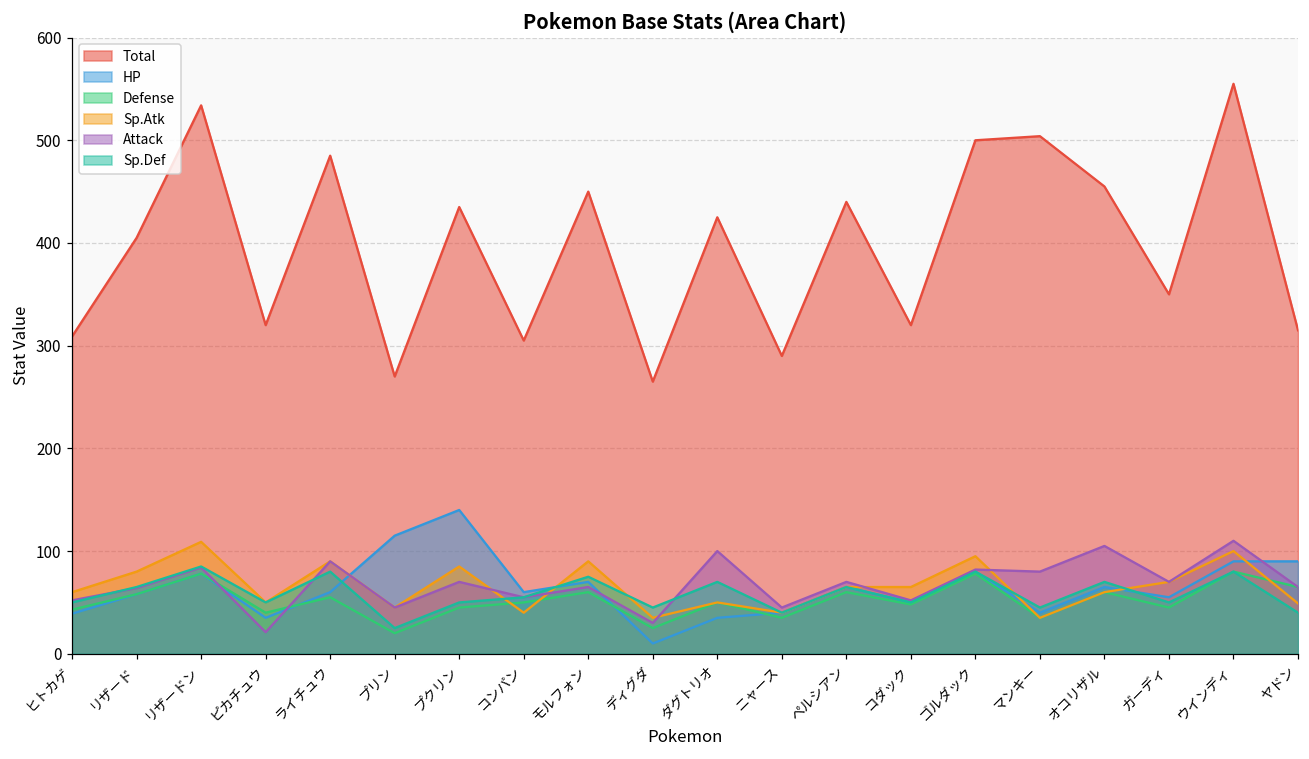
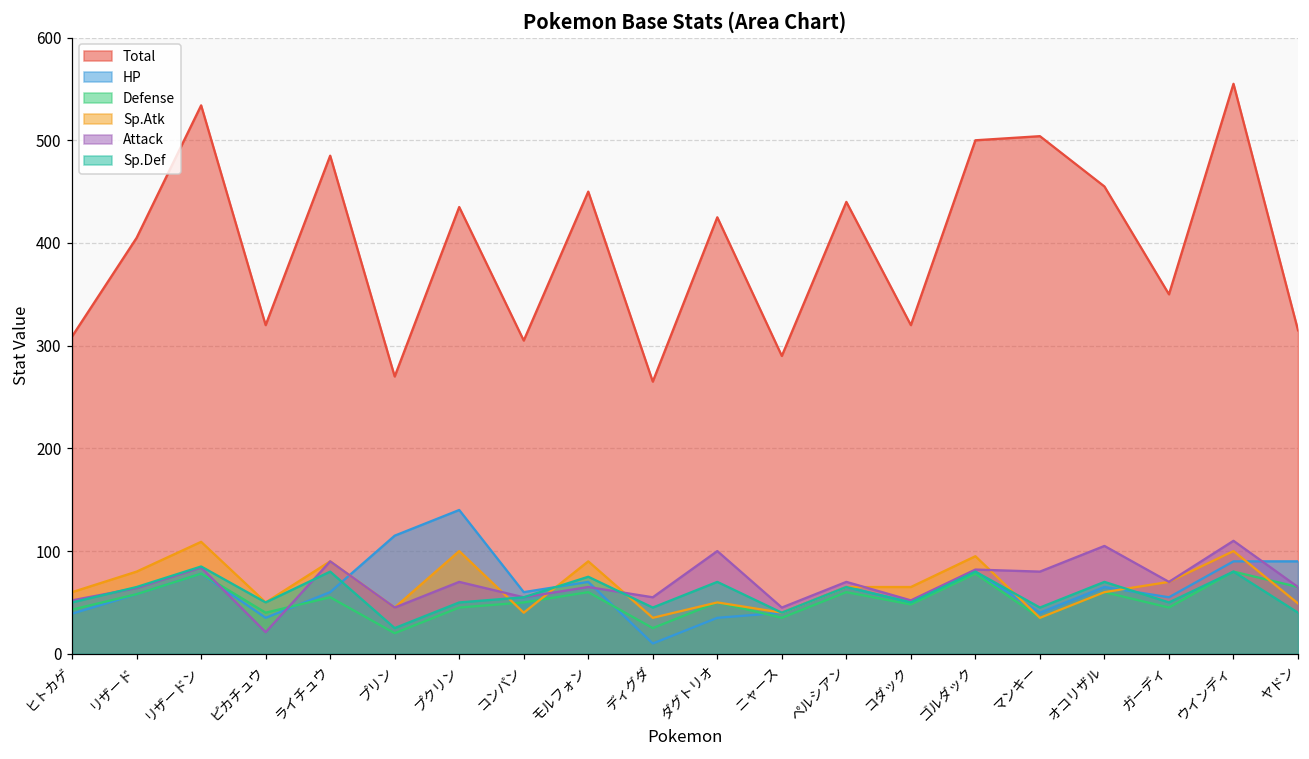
Sp.Atk, プクリン: 90 -> 100
Attack, ディグダ: 30 -> 60
